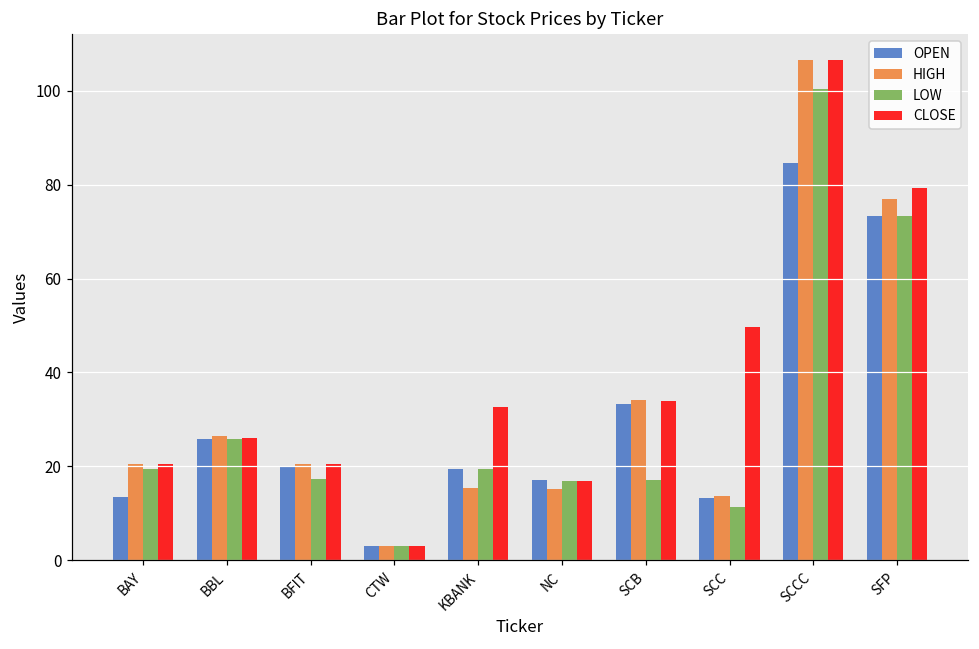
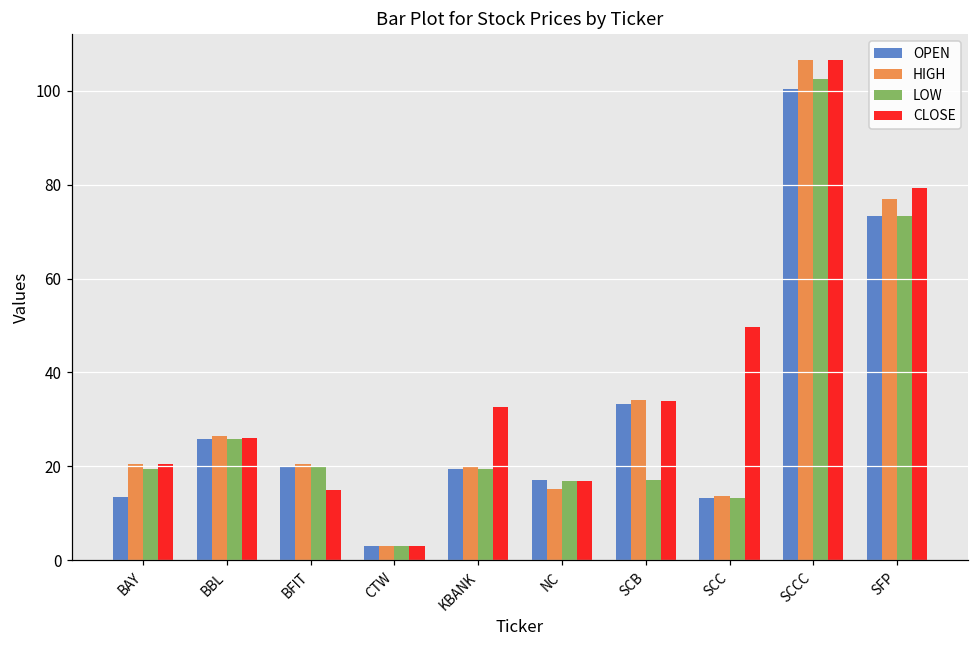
LOW, BFIT: 17 -> 20
CLOSE, BFIT: 20 -> 15
HIGH, KBANK: 15 -> 20
LOW, SCC: 11 -> 13
OPEN, SCCC: 84 -> 100
LOW, SCCC: 100 -> 102
